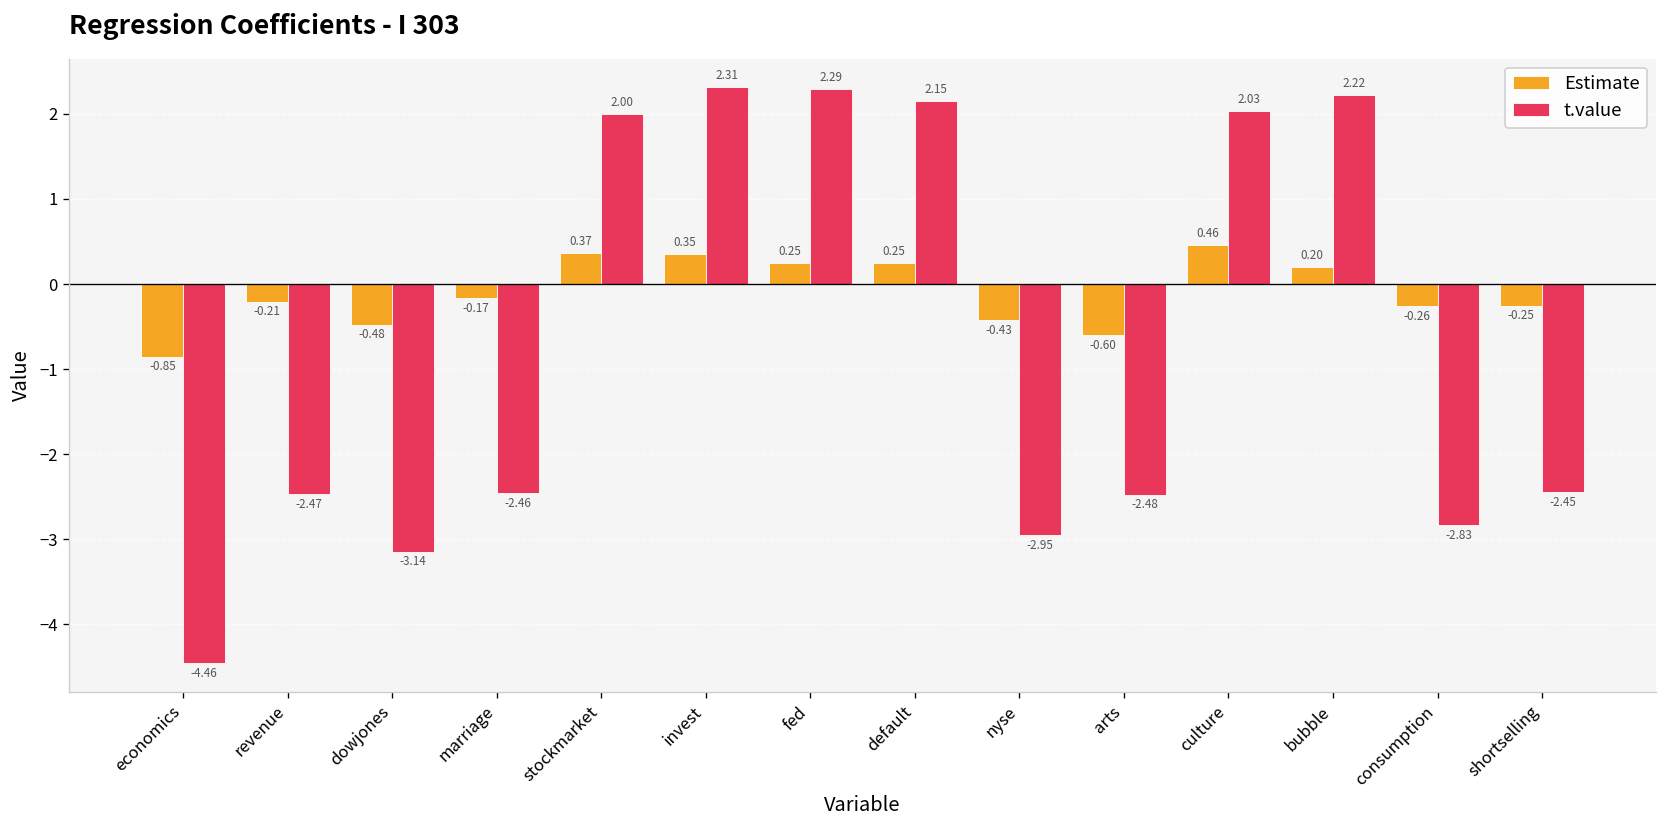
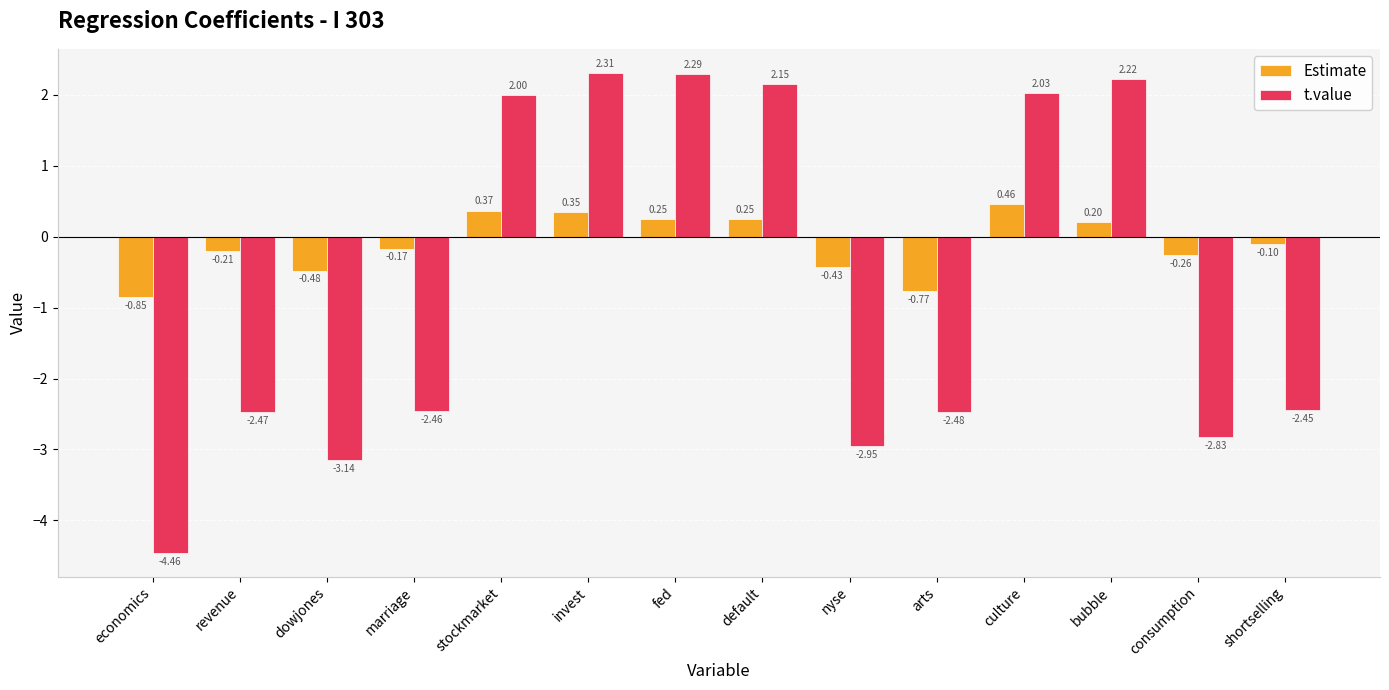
Estimate, arts: -0.60 -> -0.77
Estimate, shortselling: -0.25 -> -0.10
